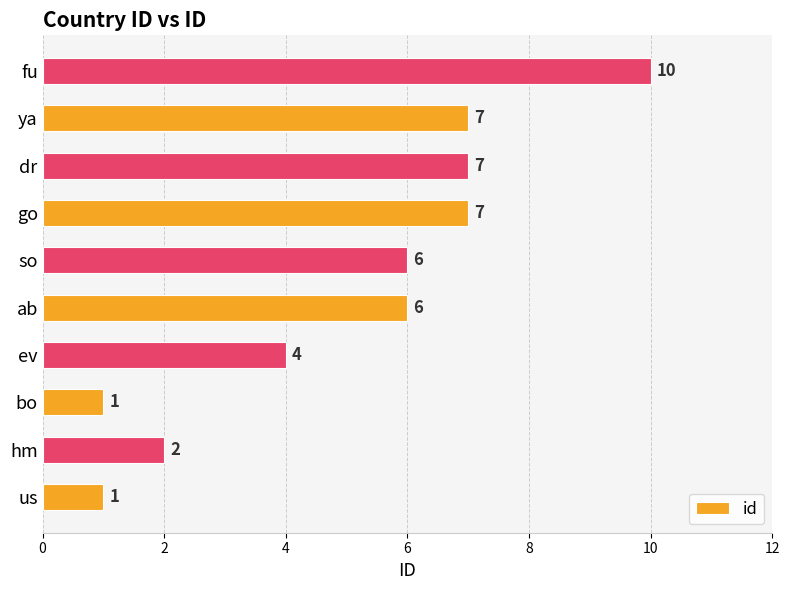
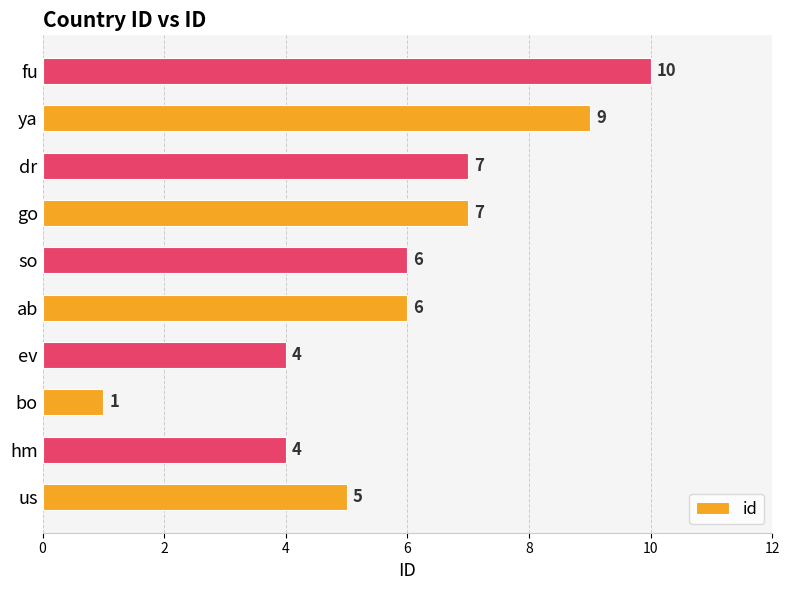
ya: 7 -> 9
hm: 2 -> 4
us: 1 -> 5
